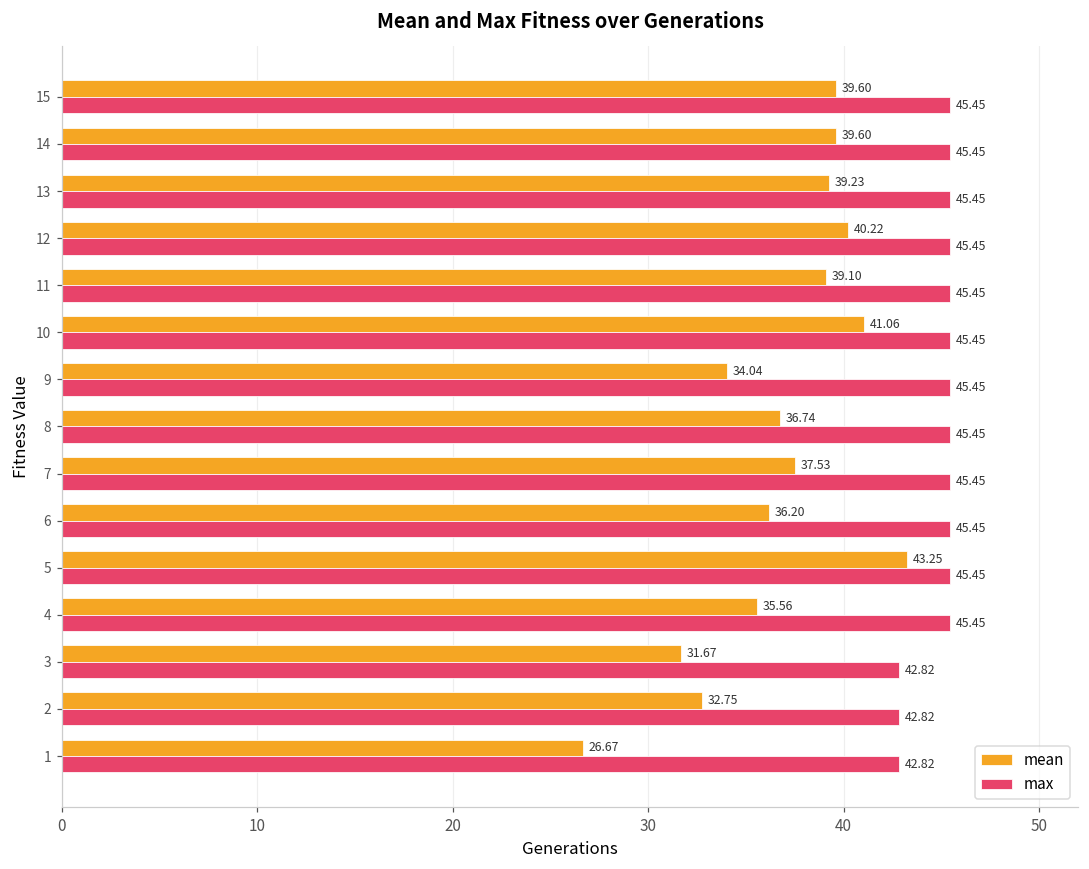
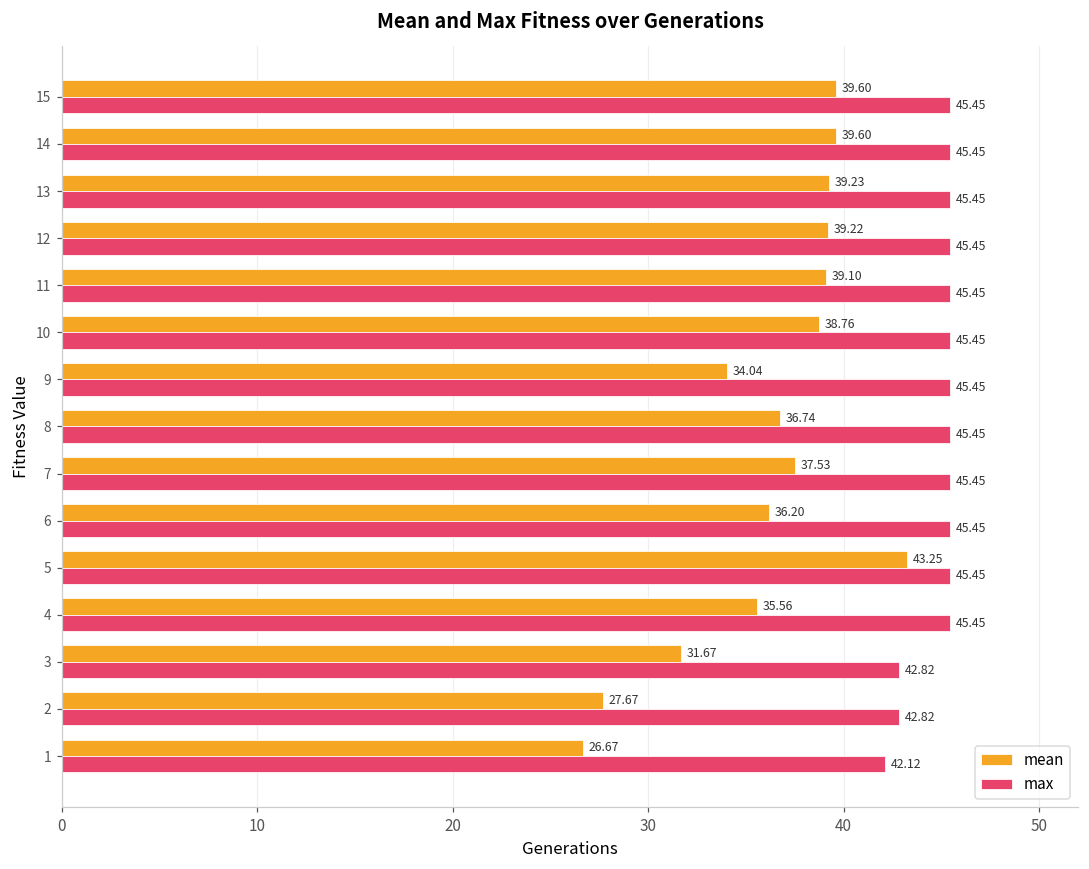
mean, 12: 40.22 -> 39.22
mean, 10: 41.06 -> 38.76
mean, 2: 32.75 -> 27.67
max, 1: 42.82 -> 42.12
